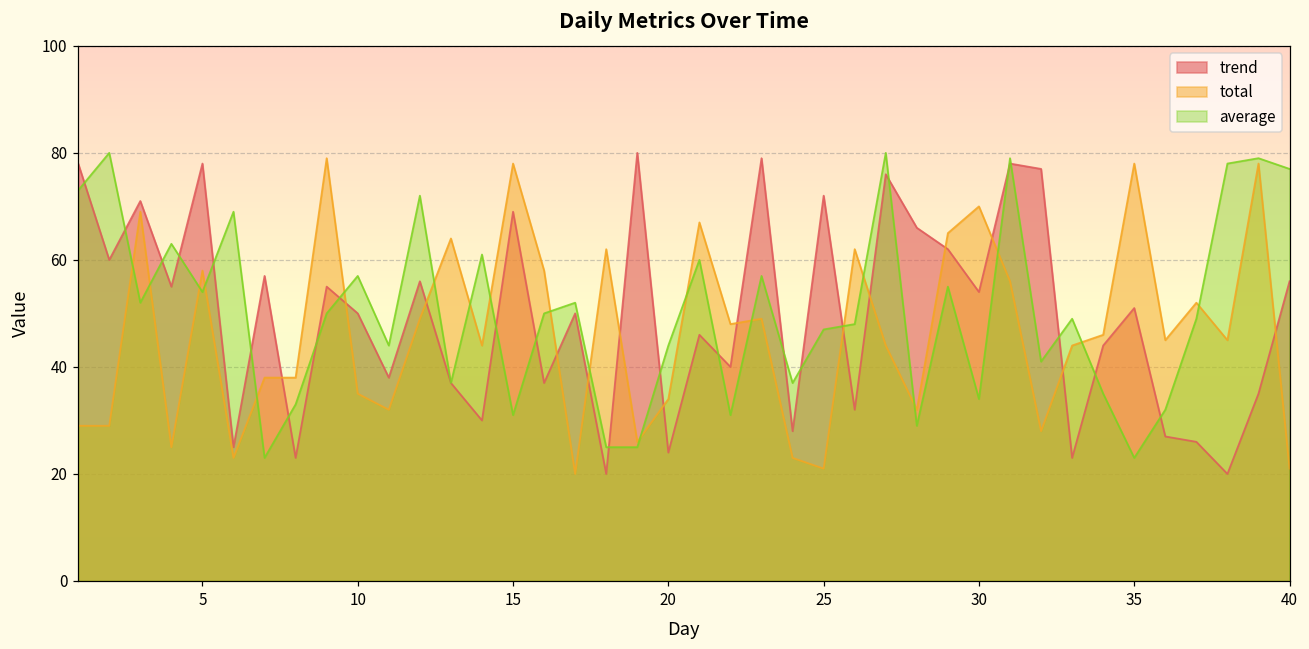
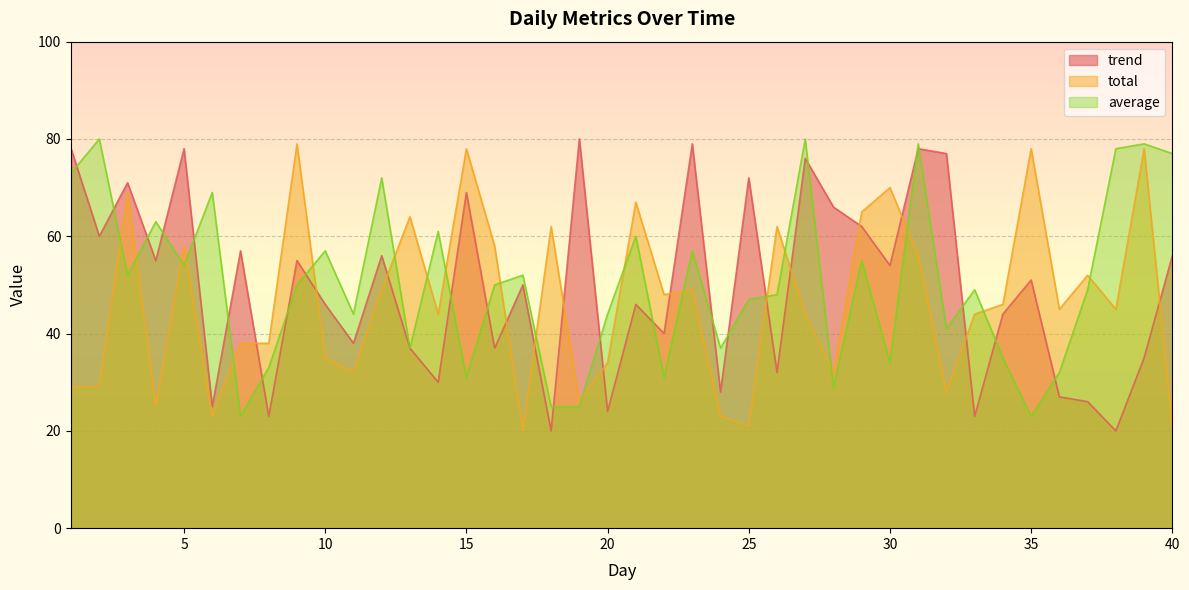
trend, 10: 50 -> 46
